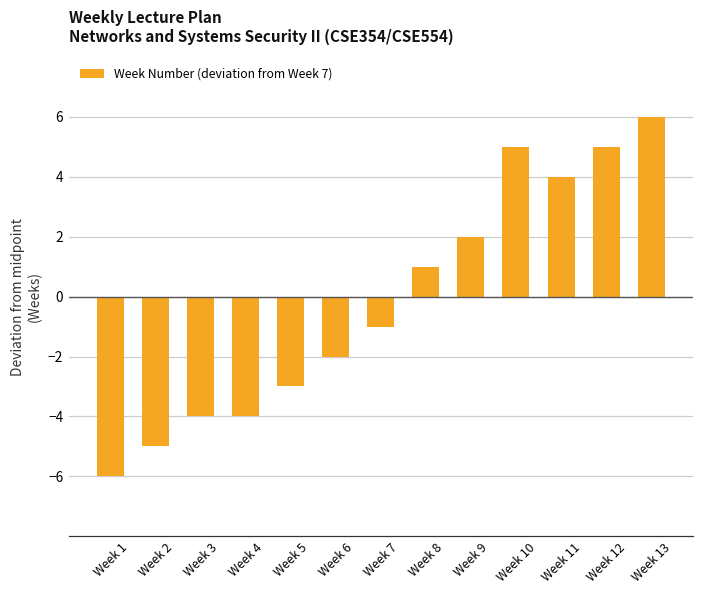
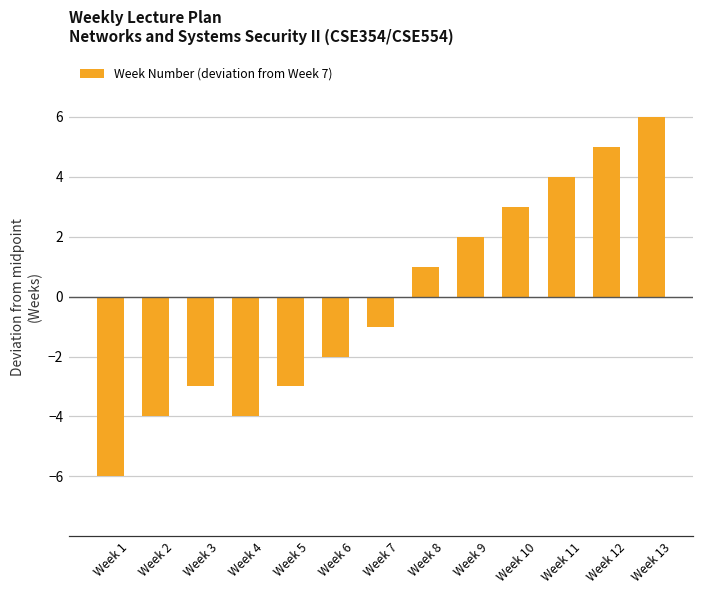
Week 2: -5.0 -> -4.0
Week 3: -4.0 -> -3.0
Week 10: 5.0 -> 3.0
